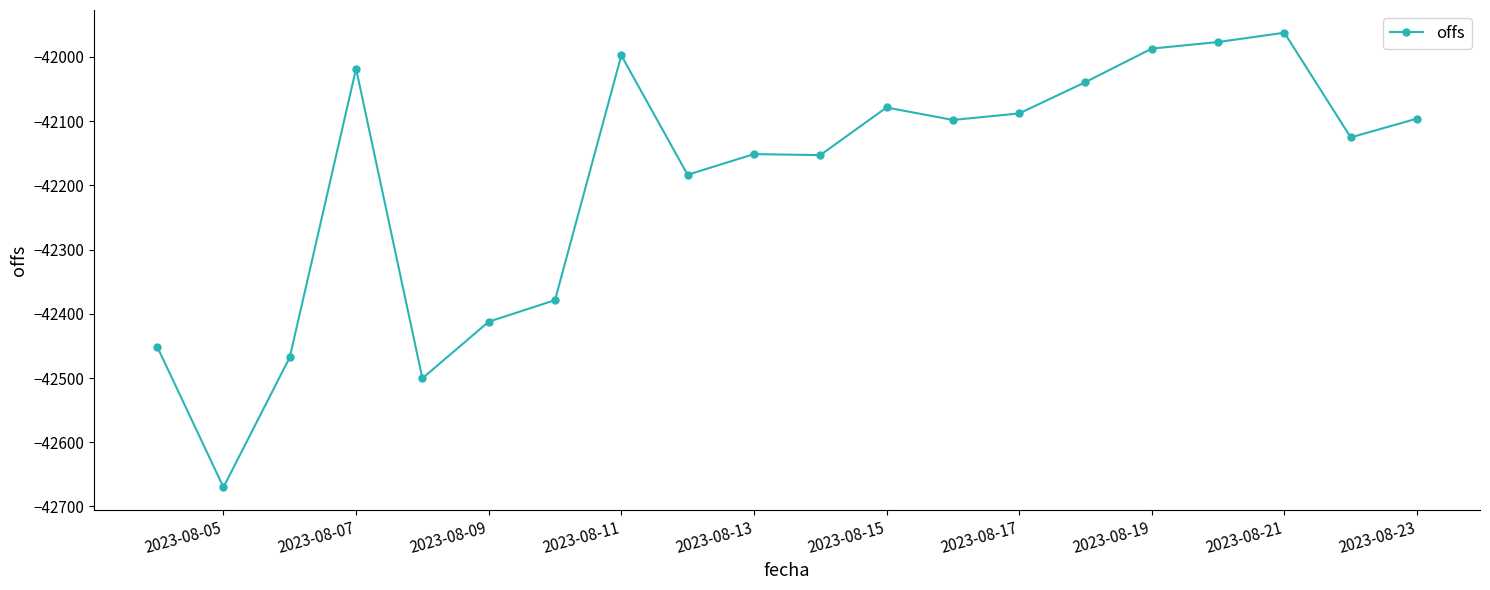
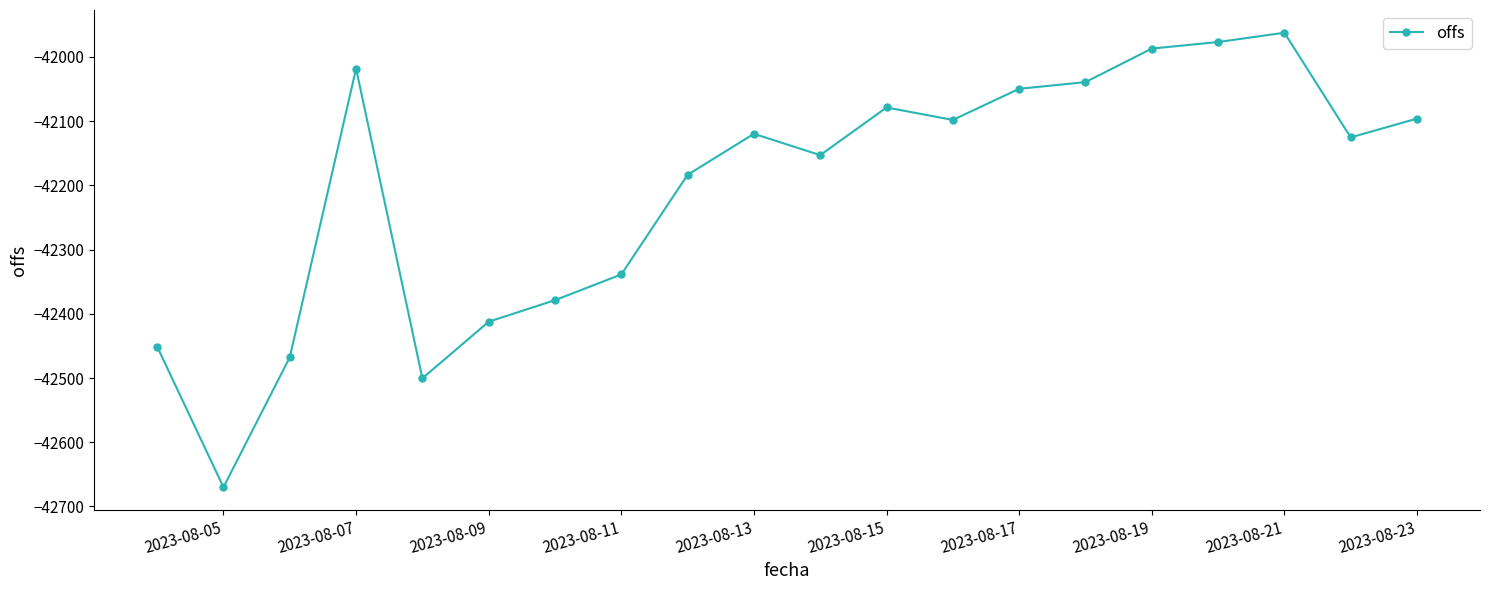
2023-08-11: -42000 -> -42340
2023-08-13: -42150 -> -42120
2023-08-17: -42090 -> -42050
